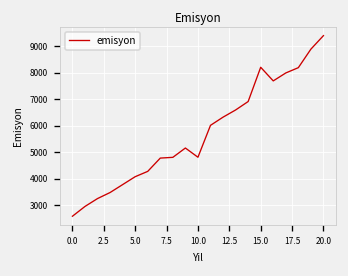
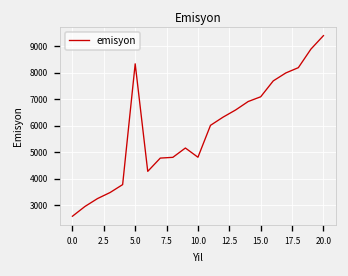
5.0: 4100 -> 8300
15.0: 8200 -> 7100
